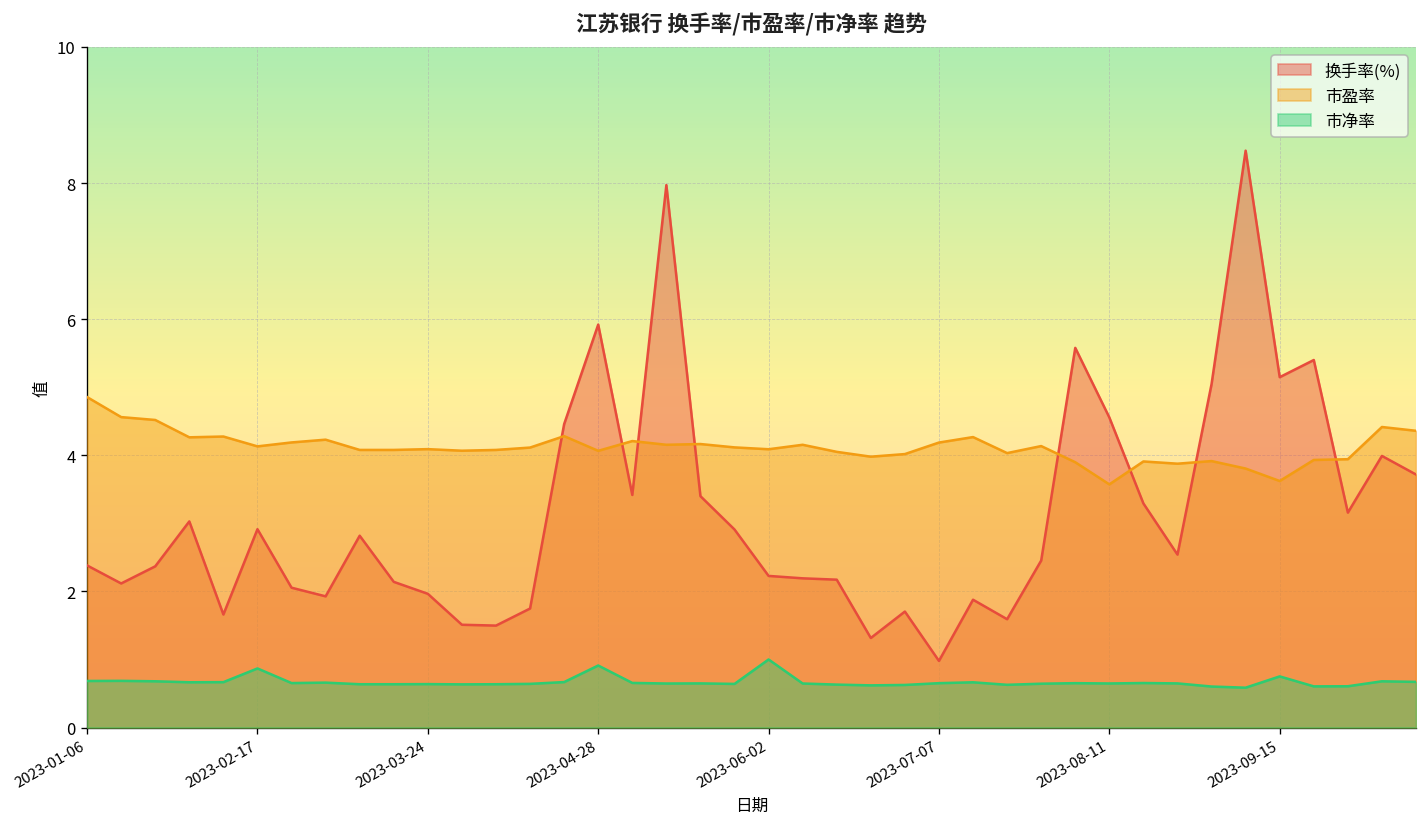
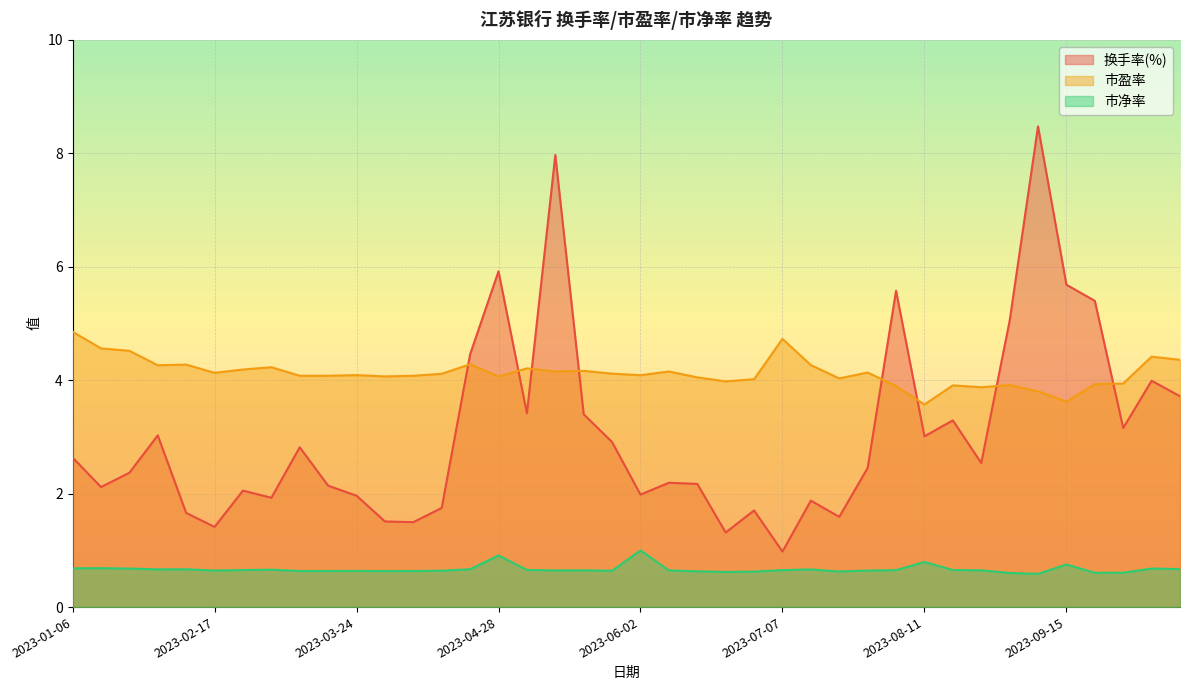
换手率(%), 2023-01-06: 2.4 -> 2.6
换手率(%), 2023-02-17: 2.9 -> 1.4
市净率, 2023-02-17: 0.9 -> 0.6
换手率(%), 2023-06-02: 2.2 -> 2.0
市盈率, 2023-07-07: 4.2 -> 4.7
换手率(%), 2023-08-11: 4.6 -> 3.0
市净率, 2023-08-11: 0.6 -> 0.8
换手率(%), 2023-09-15: 5.1 -> 5.7
